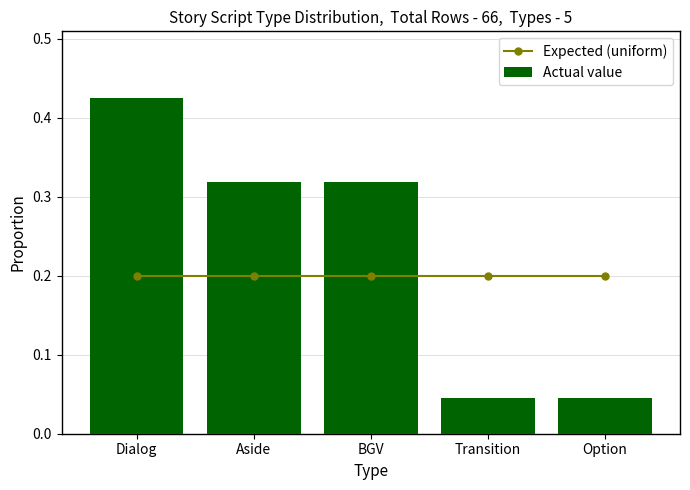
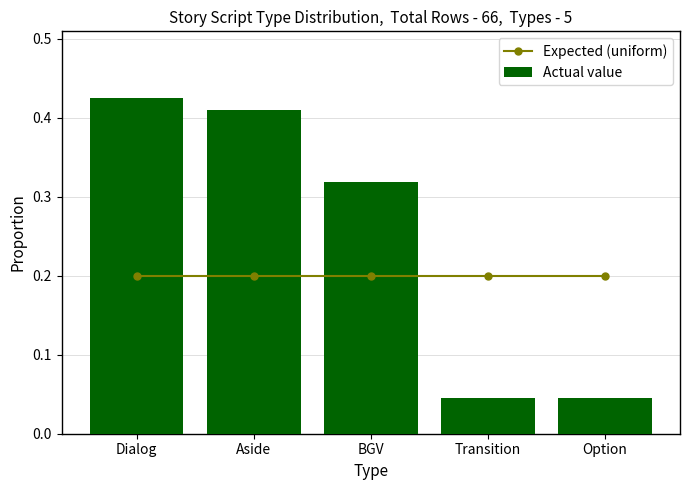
Actual value, Aside: 0.32 -> 0.41
